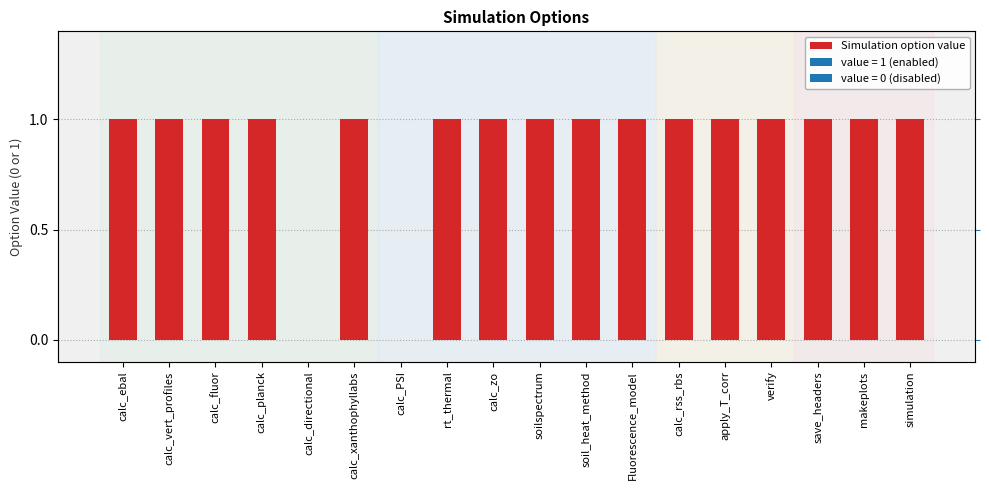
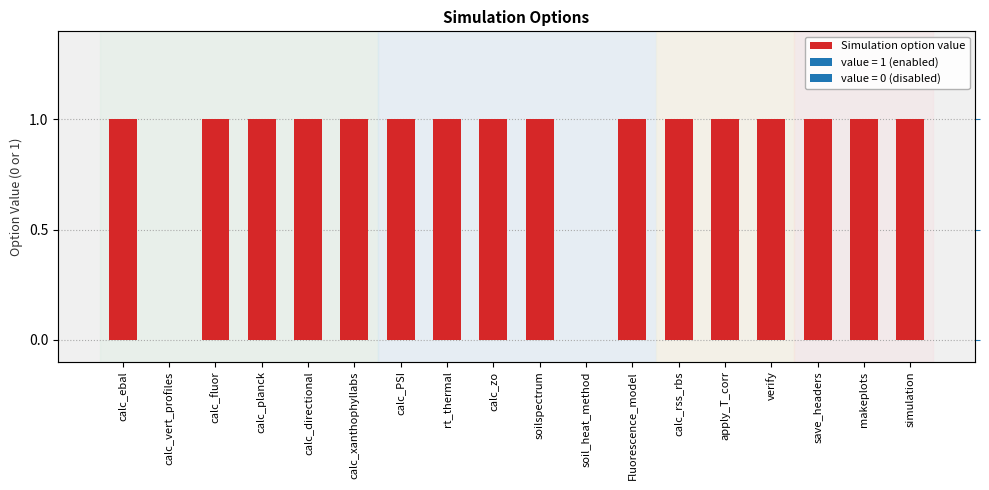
calc_vert_profiles: 1 -> 0
calc_directional: 0 -> 1
calc_PSI: 0 -> 1
soil_heat_method: 1 -> 0
